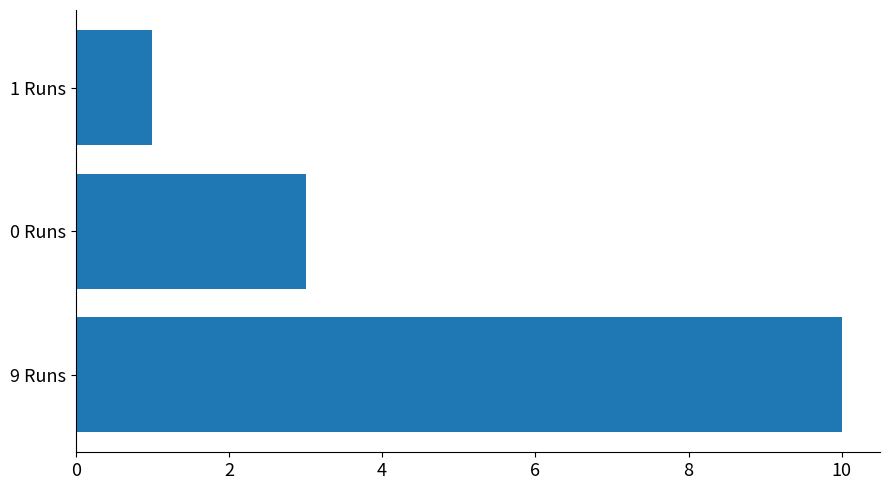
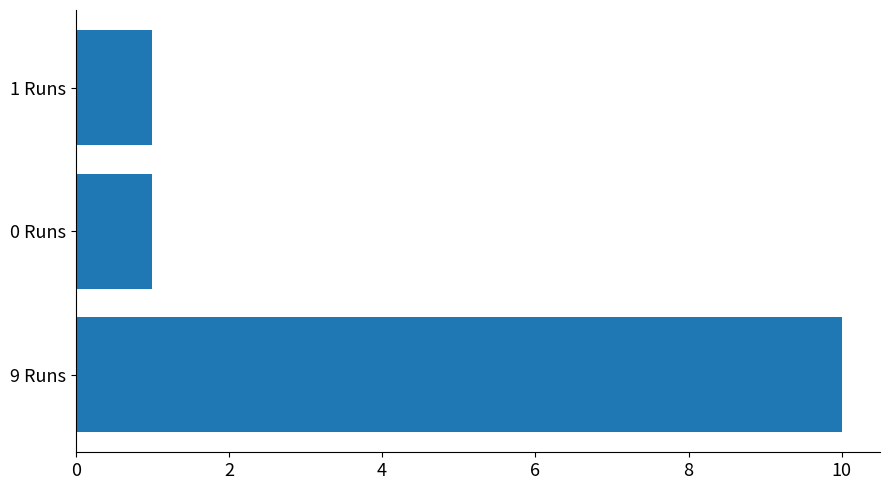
0 Runs: 3 -> 1
